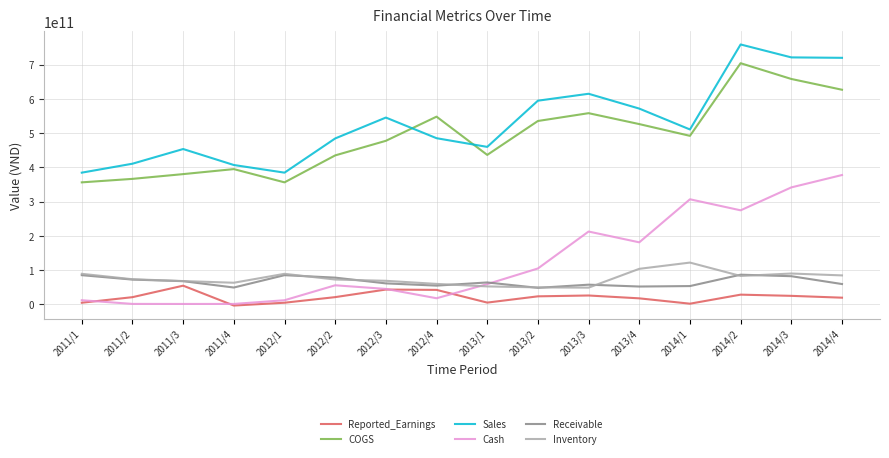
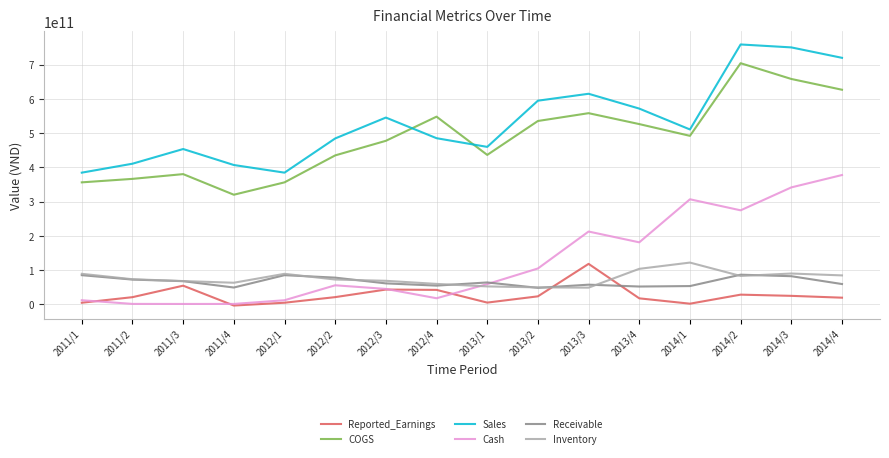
COGS, 2011/4: 390000000000 -> 320000000000
Reported_Earnings, 2013/3: 30000000000 -> 120000000000
Sales, 2014/3: 720000000000 -> 750000000000
